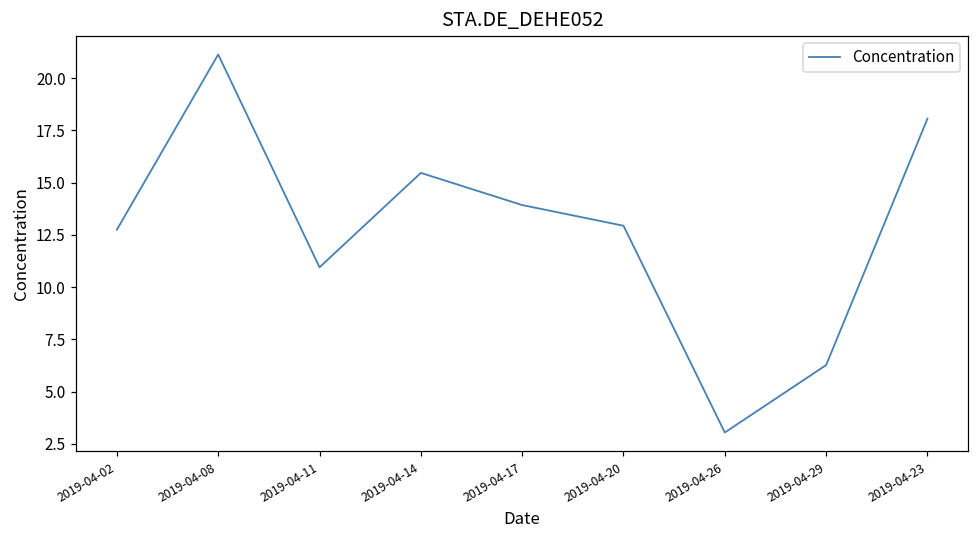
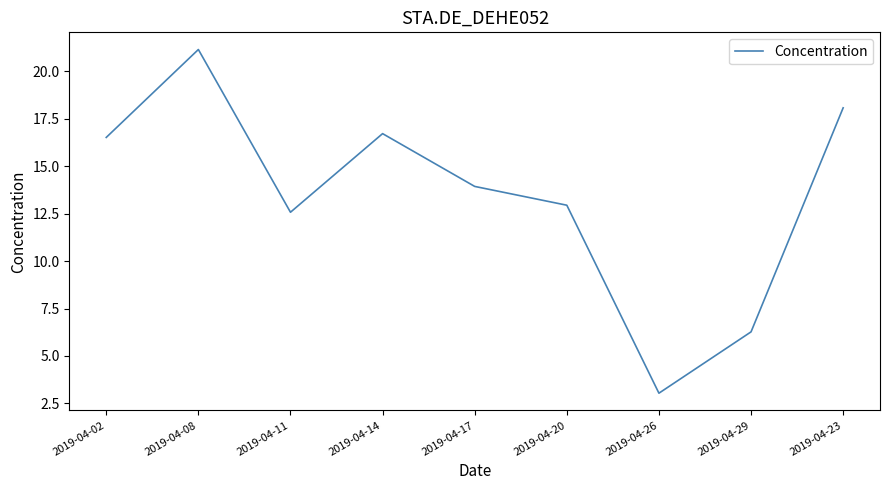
2019-04-02: 12.8 -> 16.5
2019-04-11: 11.0 -> 12.6
2019-04-14: 15.5 -> 16.7
